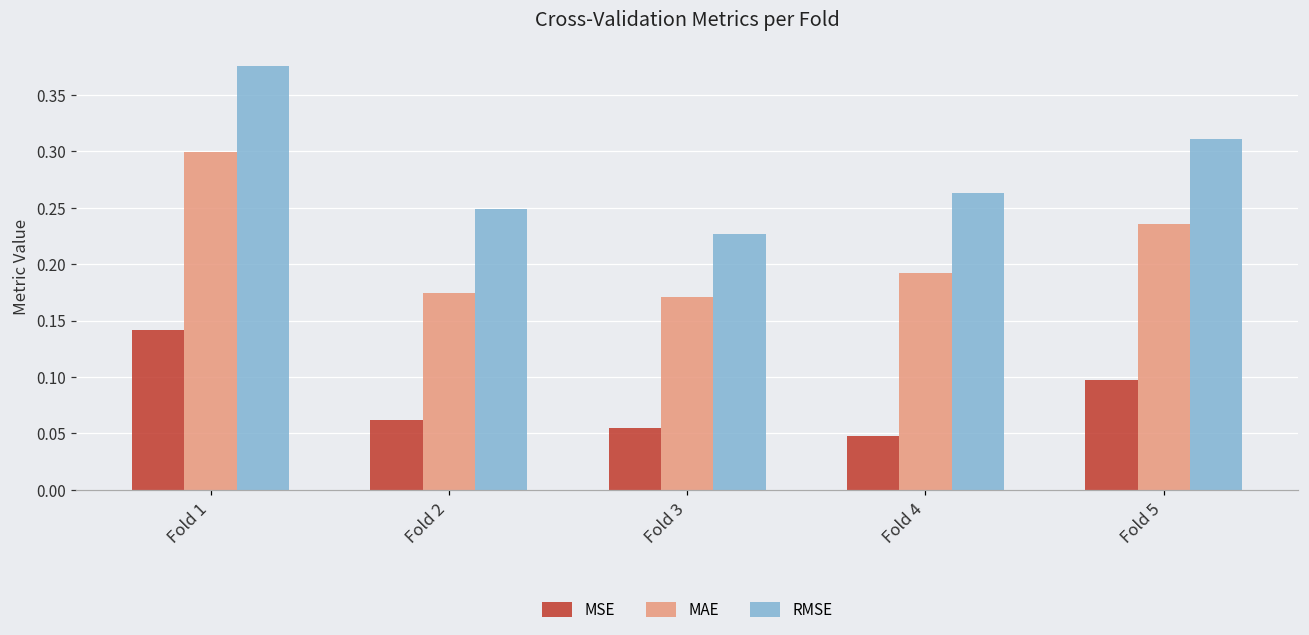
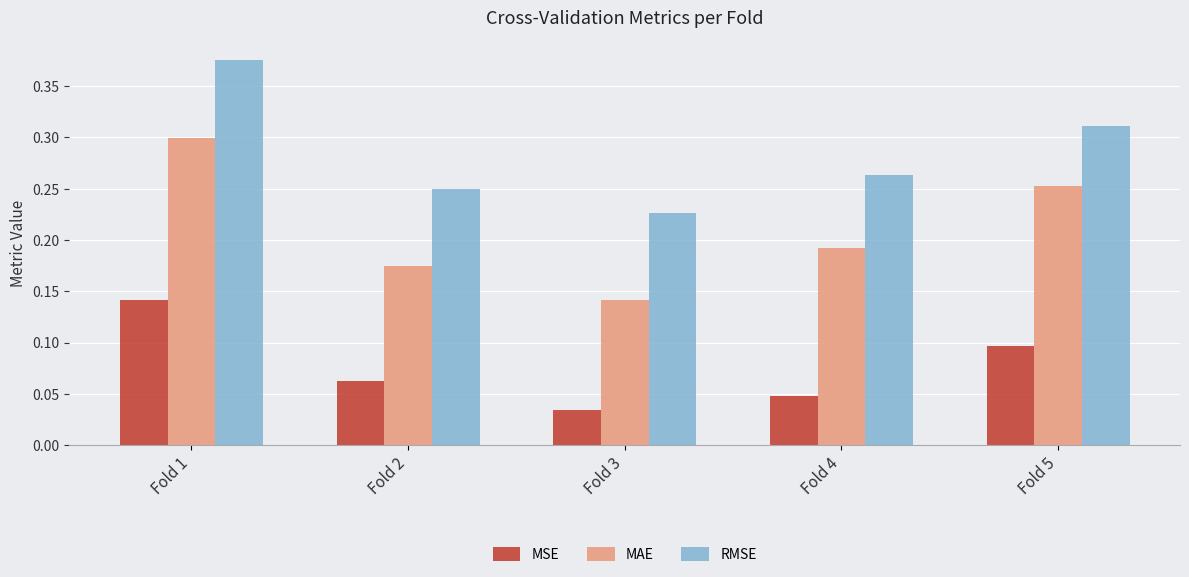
MSE, Fold 3: 0.055 -> 0.034
MAE, Fold 3: 0.171 -> 0.142
MAE, Fold 5: 0.236 -> 0.253
